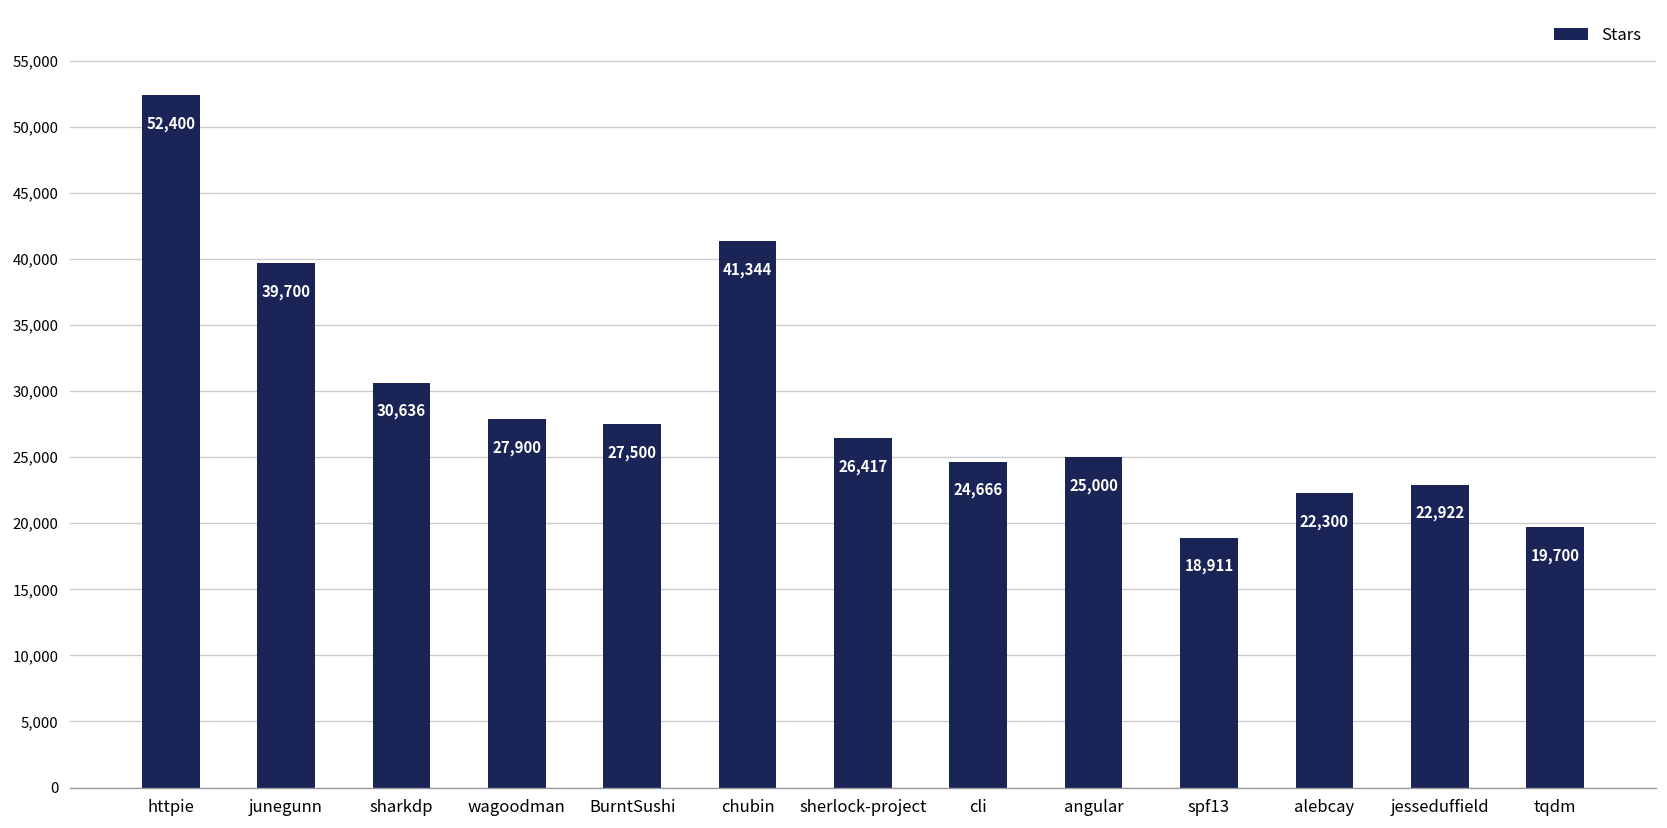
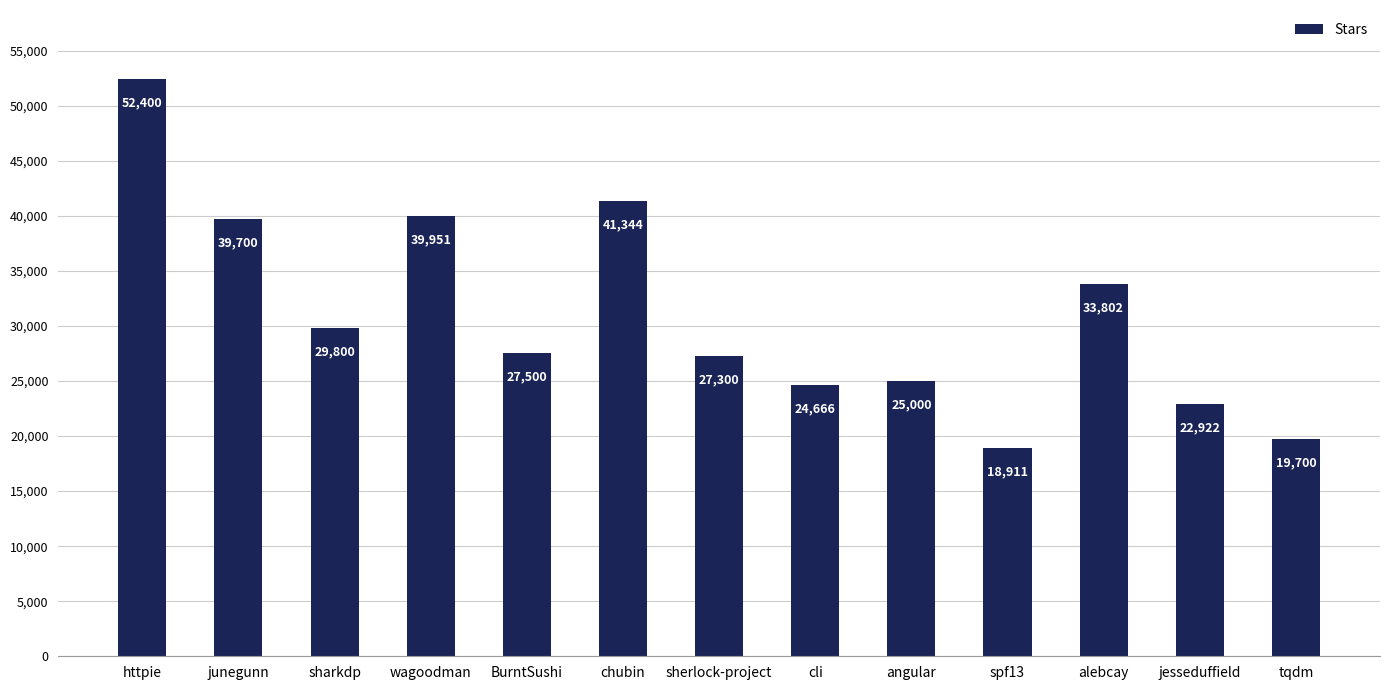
sharkdp: 30,636 -> 29,800
wagoodman: 27,900 -> 39,951
sherlock-project: 26,417 -> 27,300
alebcay: 22,300 -> 33,802
